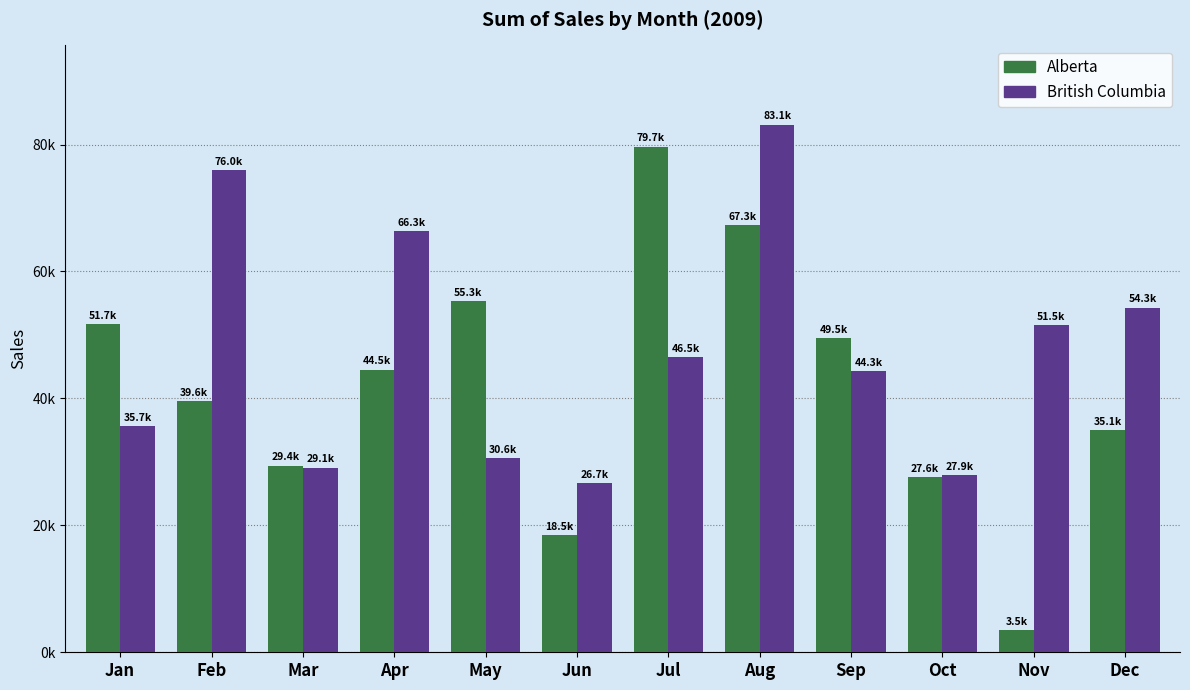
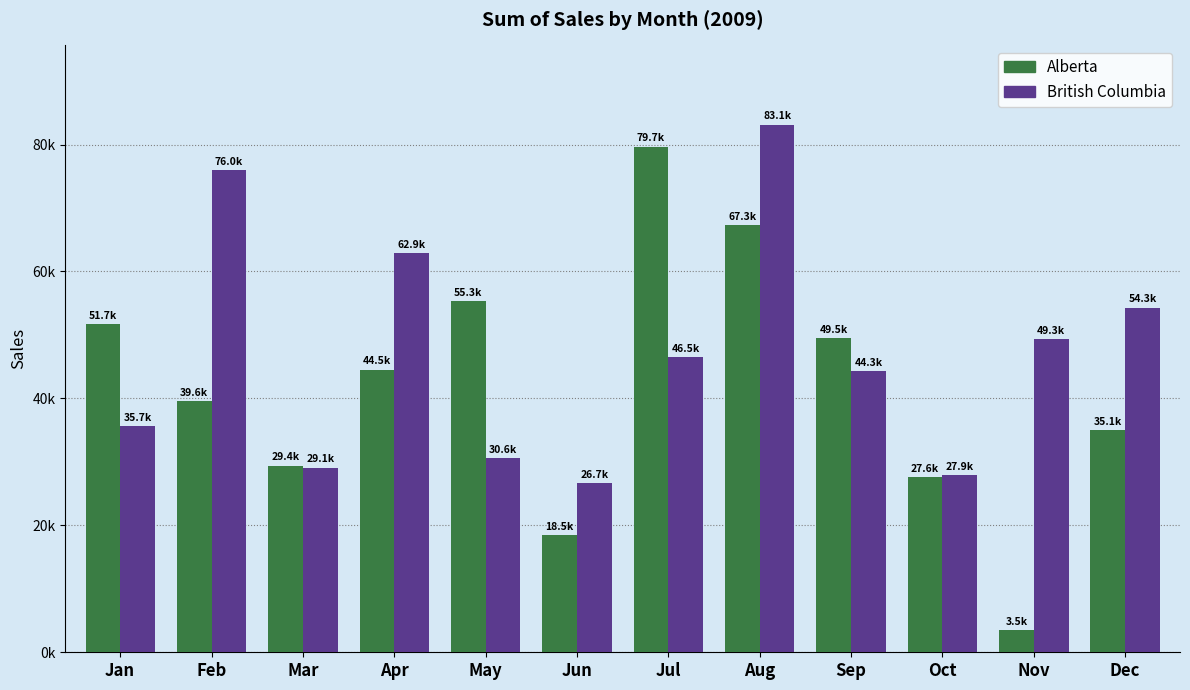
British Columbia, Apr: 66.3k -> 62.9k
British Columbia, Nov: 51.5k -> 49.3k
